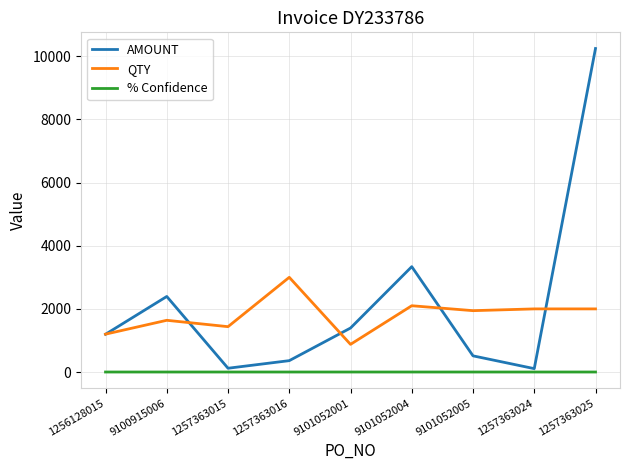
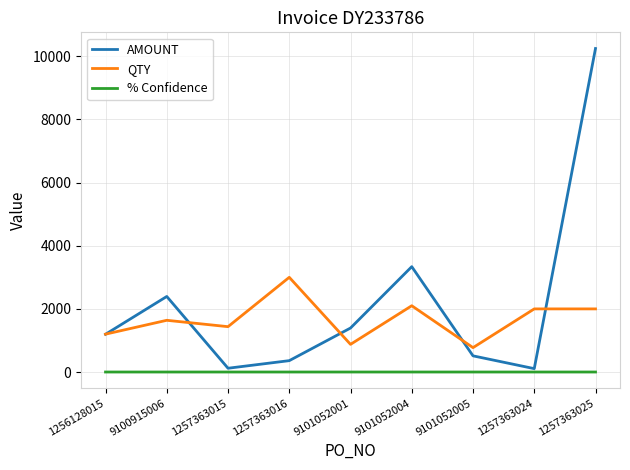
QTY, 9101052005: 1900 -> 800
